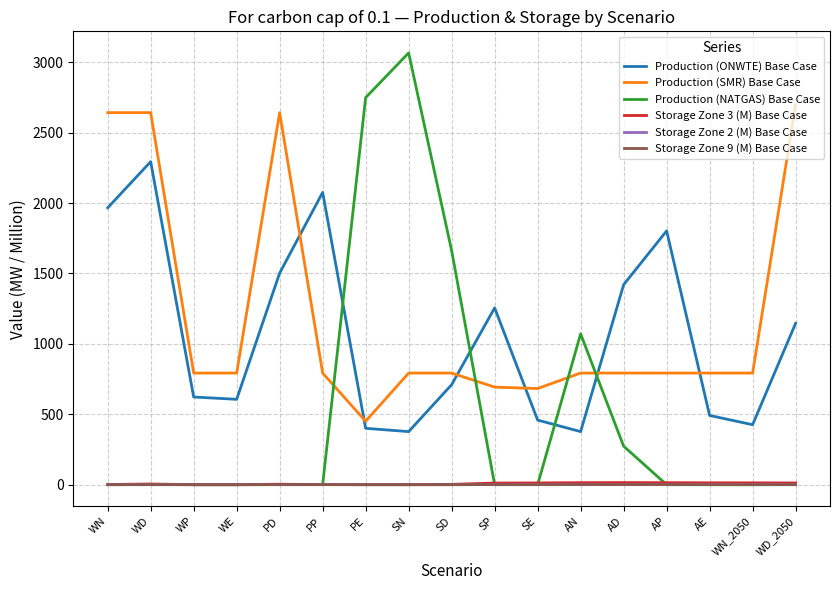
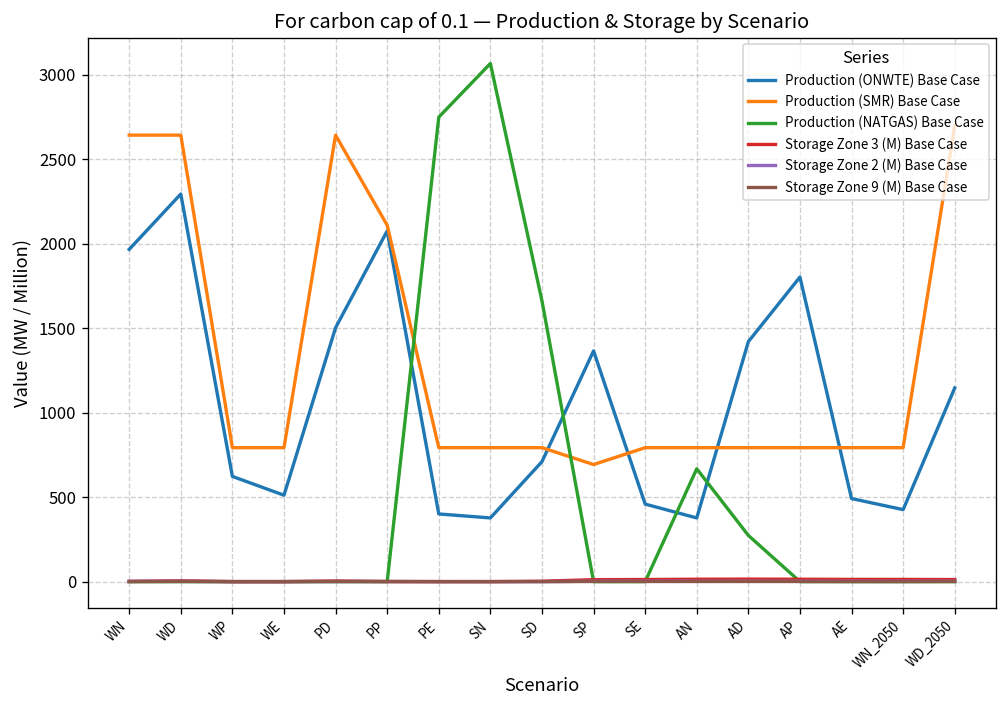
Production (ONWTE) Base Case, WE: 610 -> 510
Production (SMR) Base Case, PP: 790 -> 2110
Production (SMR) Base Case, PE: 450 -> 790
Production (ONWTE) Base Case, SP: 1260 -> 1370
Production (SMR) Base Case, SE: 680 -> 790
Production (NATGAS) Base Case, AN: 1070 -> 670
